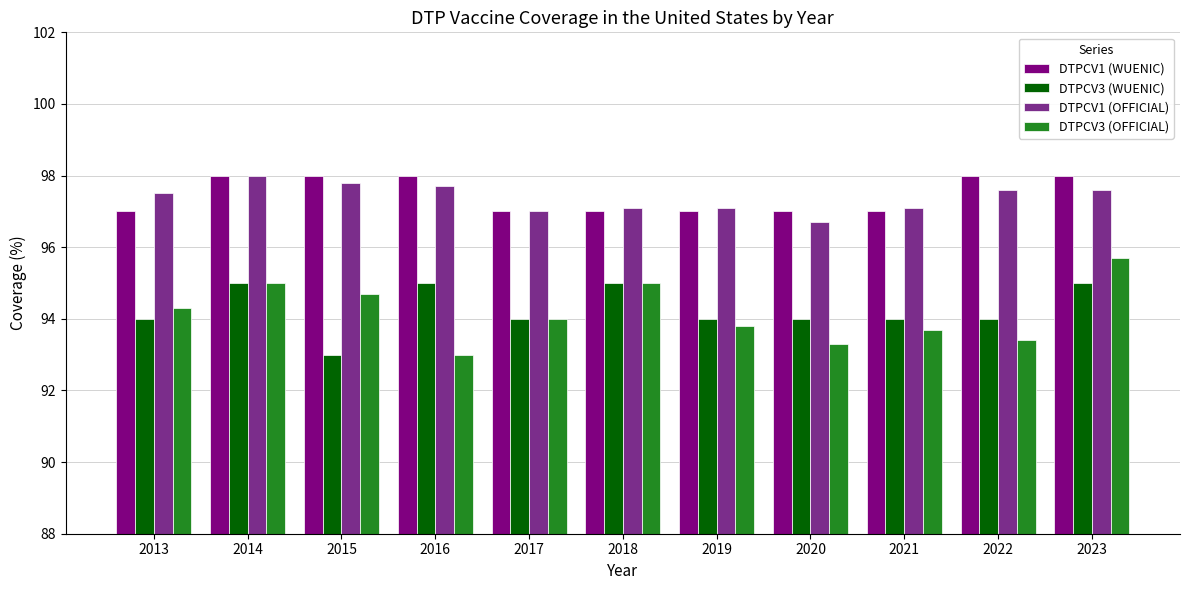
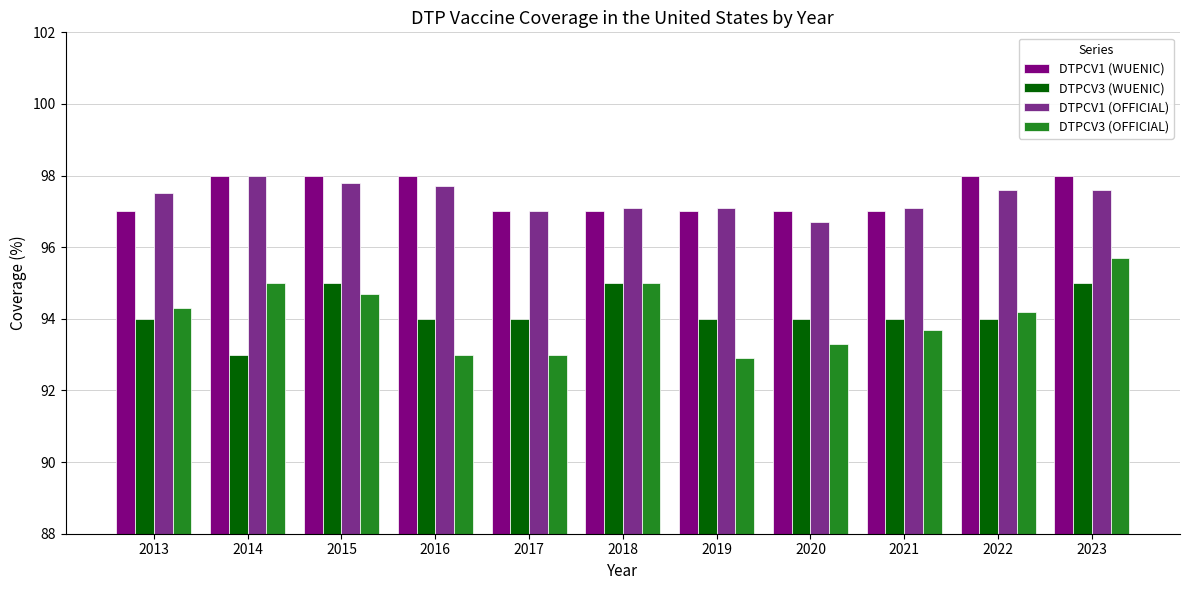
DTPCV3 (WUENIC), 2014: 95 -> 93
DTPCV3 (WUENIC), 2015: 93 -> 95
DTPCV3 (WUENIC), 2016: 95 -> 94
DTPCV3 (OFFICIAL), 2017: 94 -> 93
DTPCV3 (OFFICIAL), 2019: 93.8 -> 92.9
DTPCV3 (OFFICIAL), 2022: 93.4 -> 94.2
